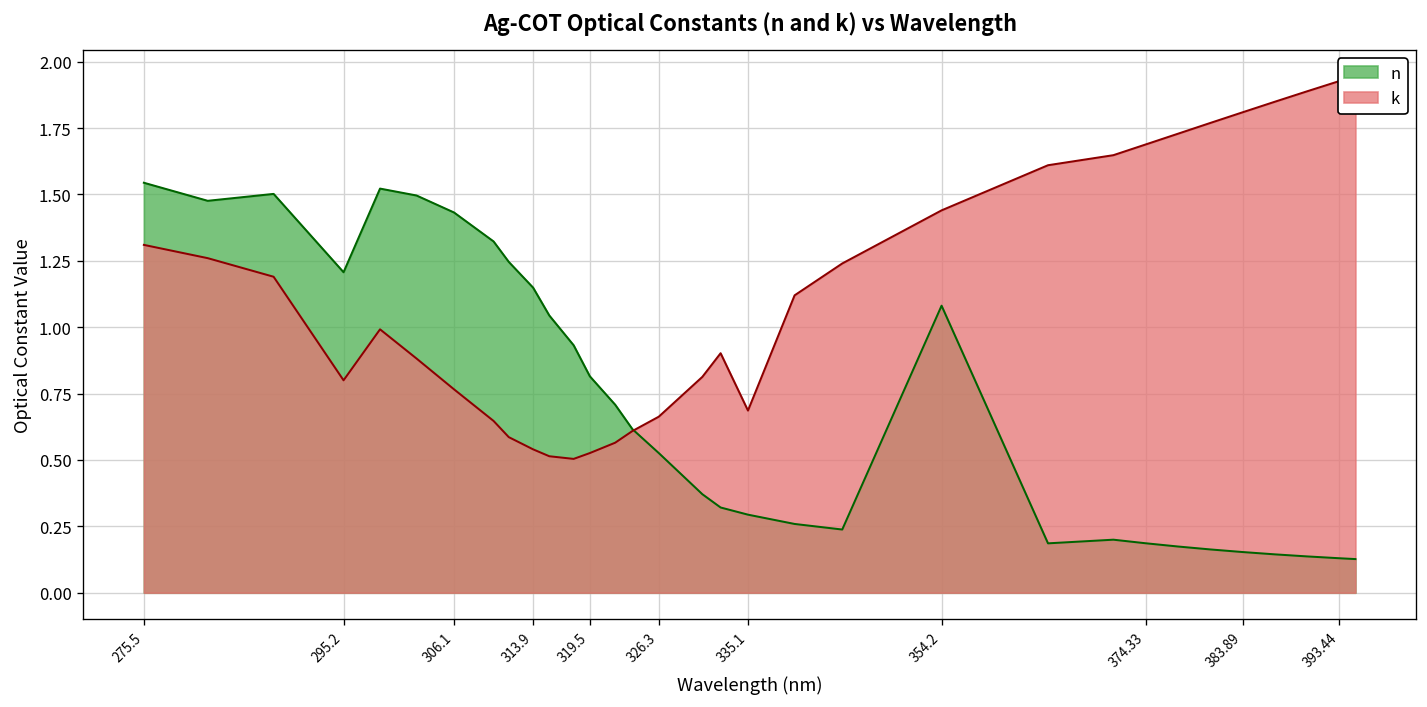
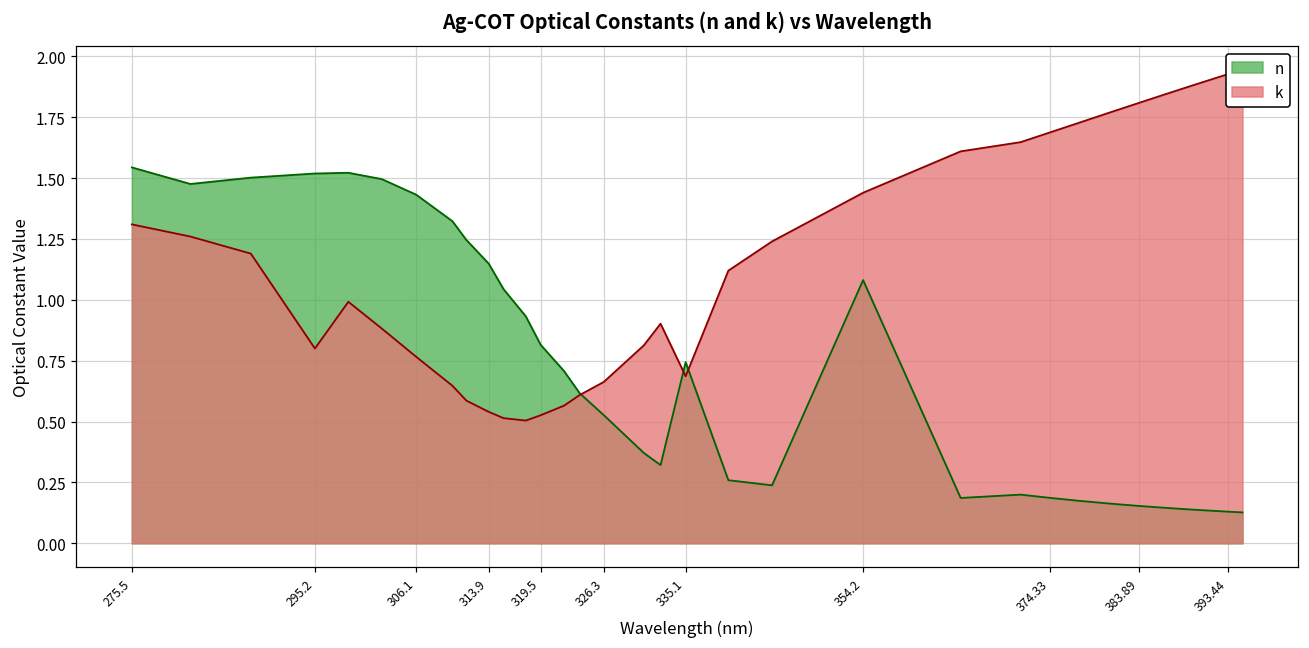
n, 295.2: 1.21 -> 1.52
n, 335.1: 0.29 -> 0.74
